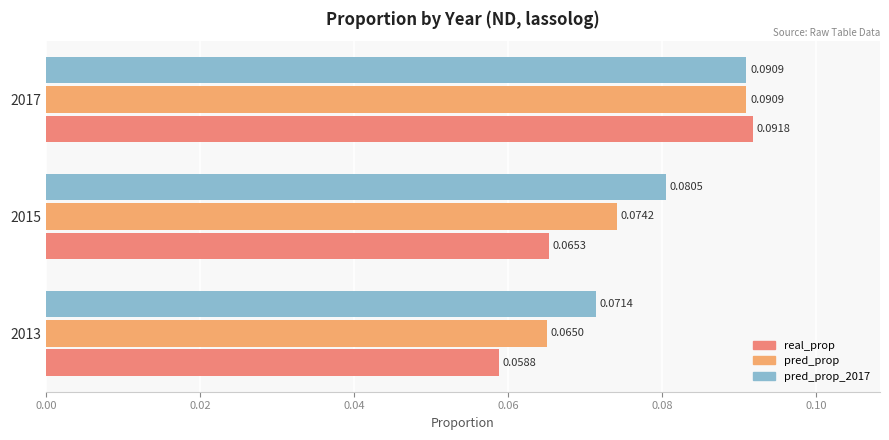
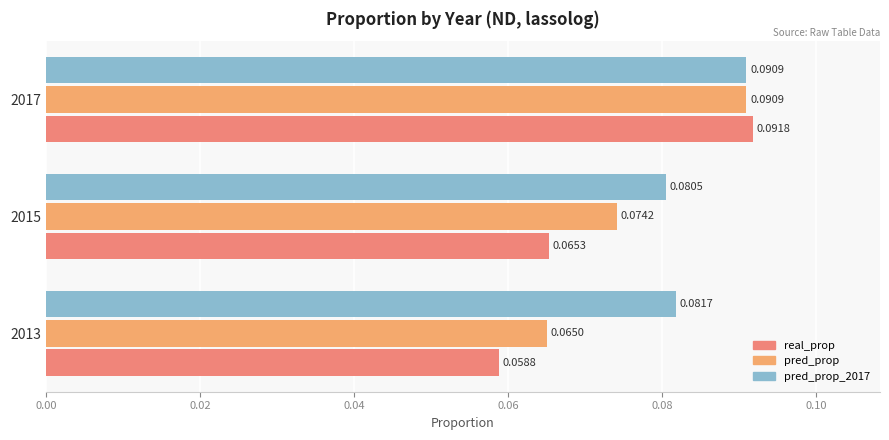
pred_prop_2017, 2013: 0.0714 -> 0.0817
